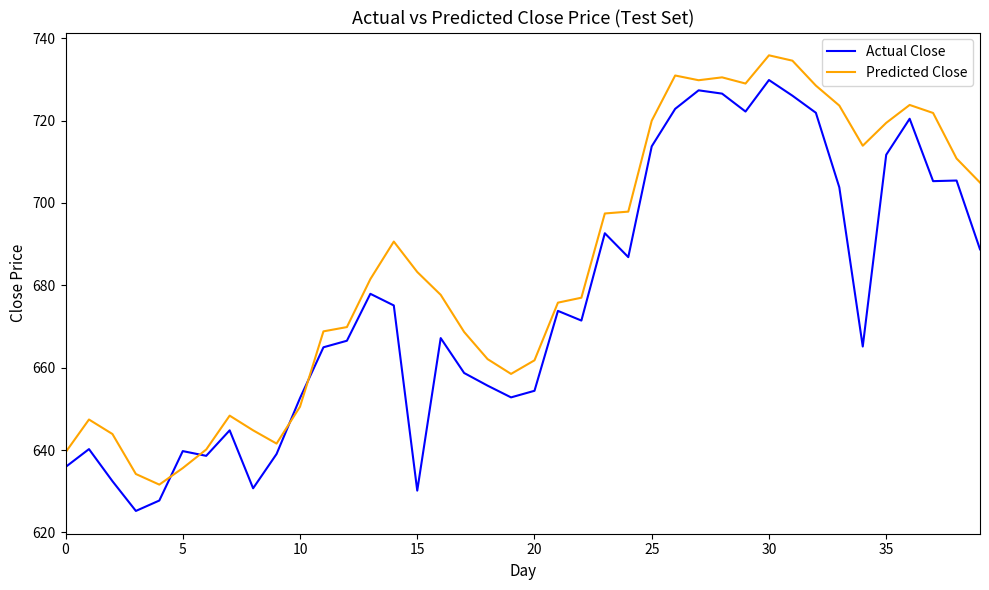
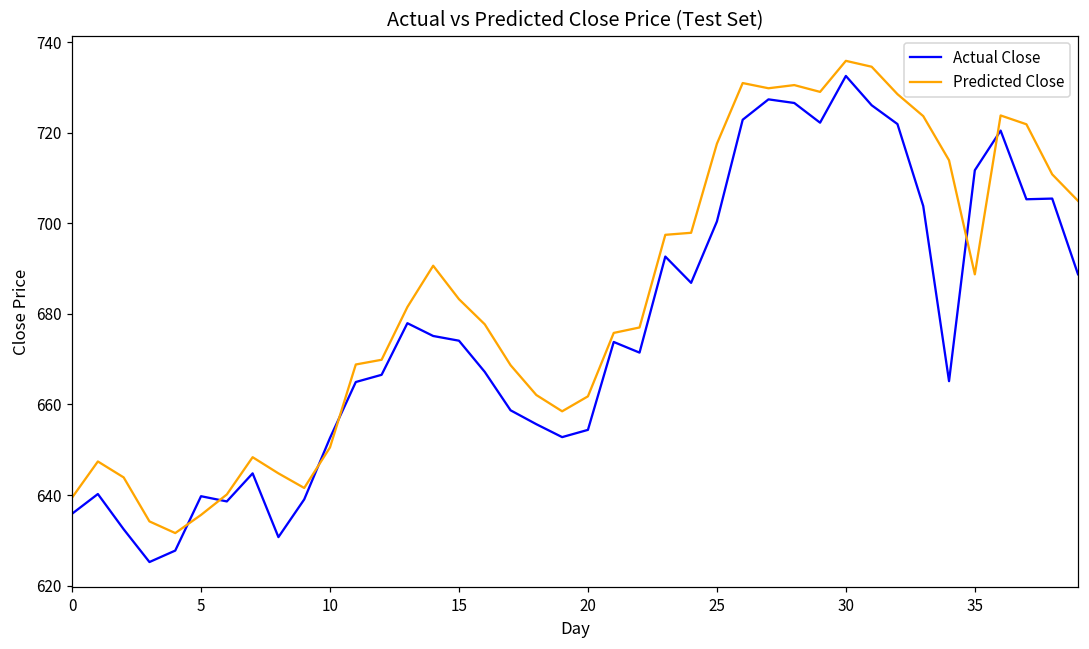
Actual Close, 15: 630 -> 674
Actual Close, 25: 714 -> 700
Predicted Close, 25: 720 -> 718
Actual Close, 30: 730 -> 733
Predicted Close, 35: 719 -> 689
